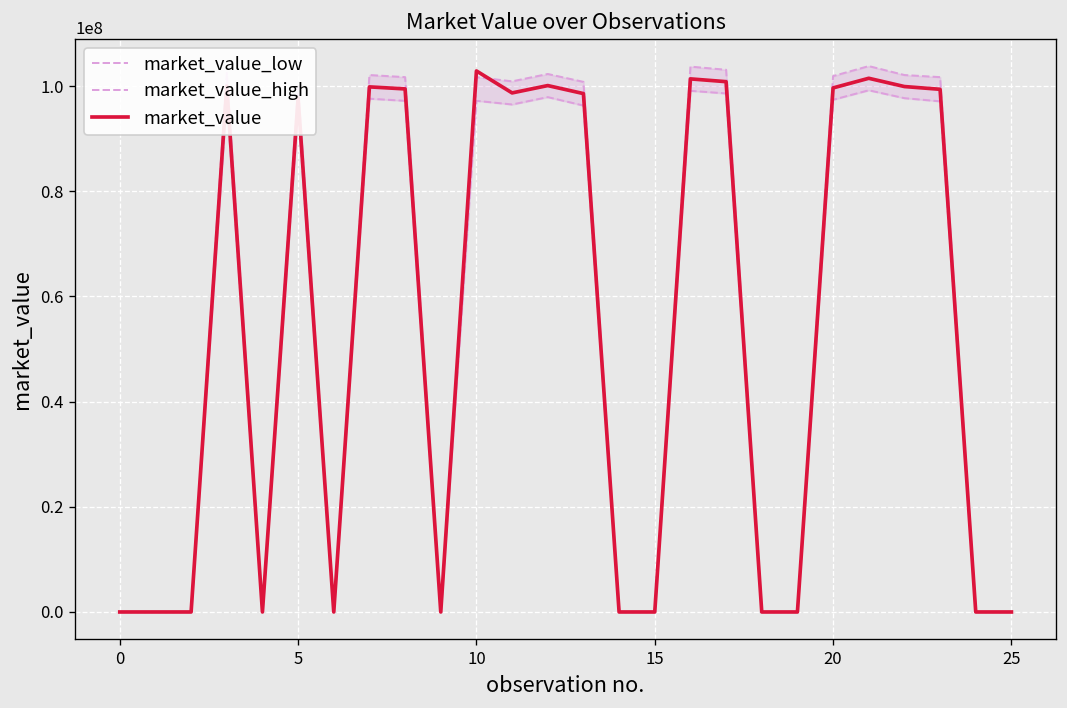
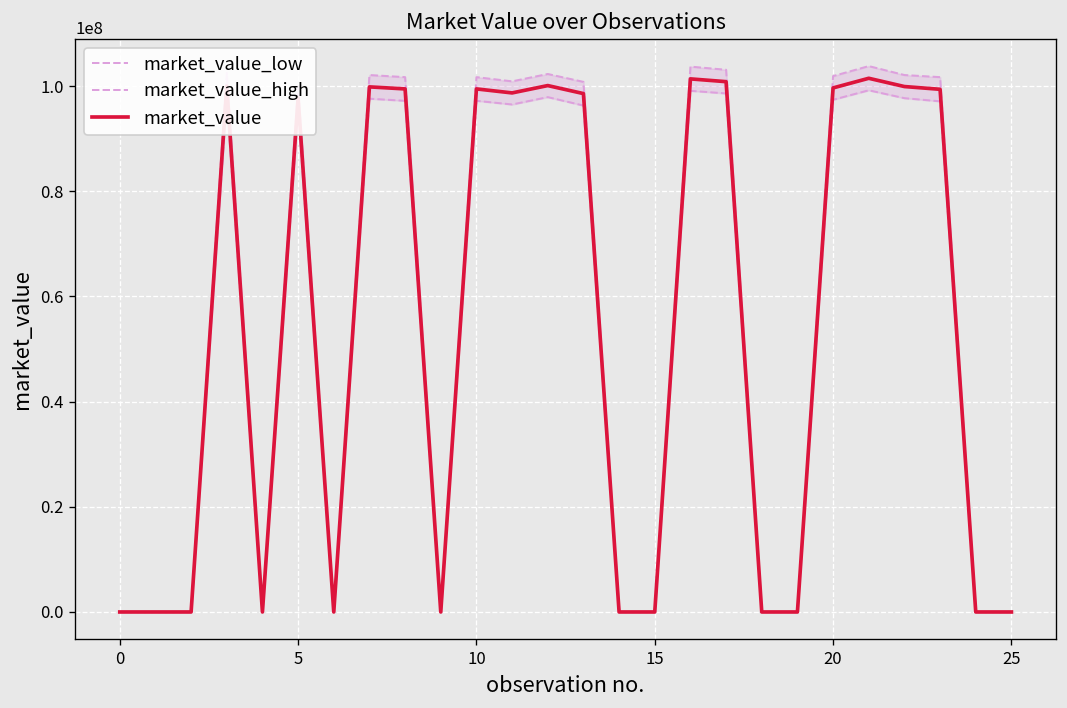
market_value, 10: 103000000 -> 99000000
